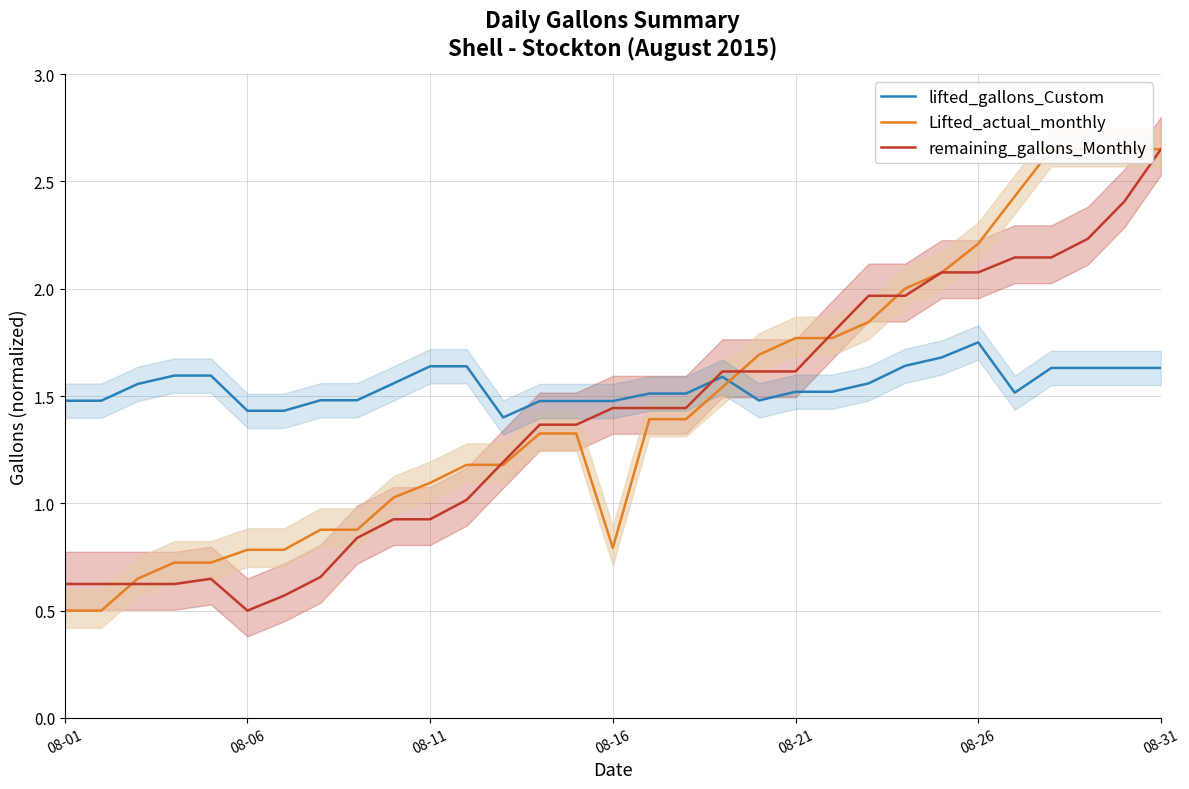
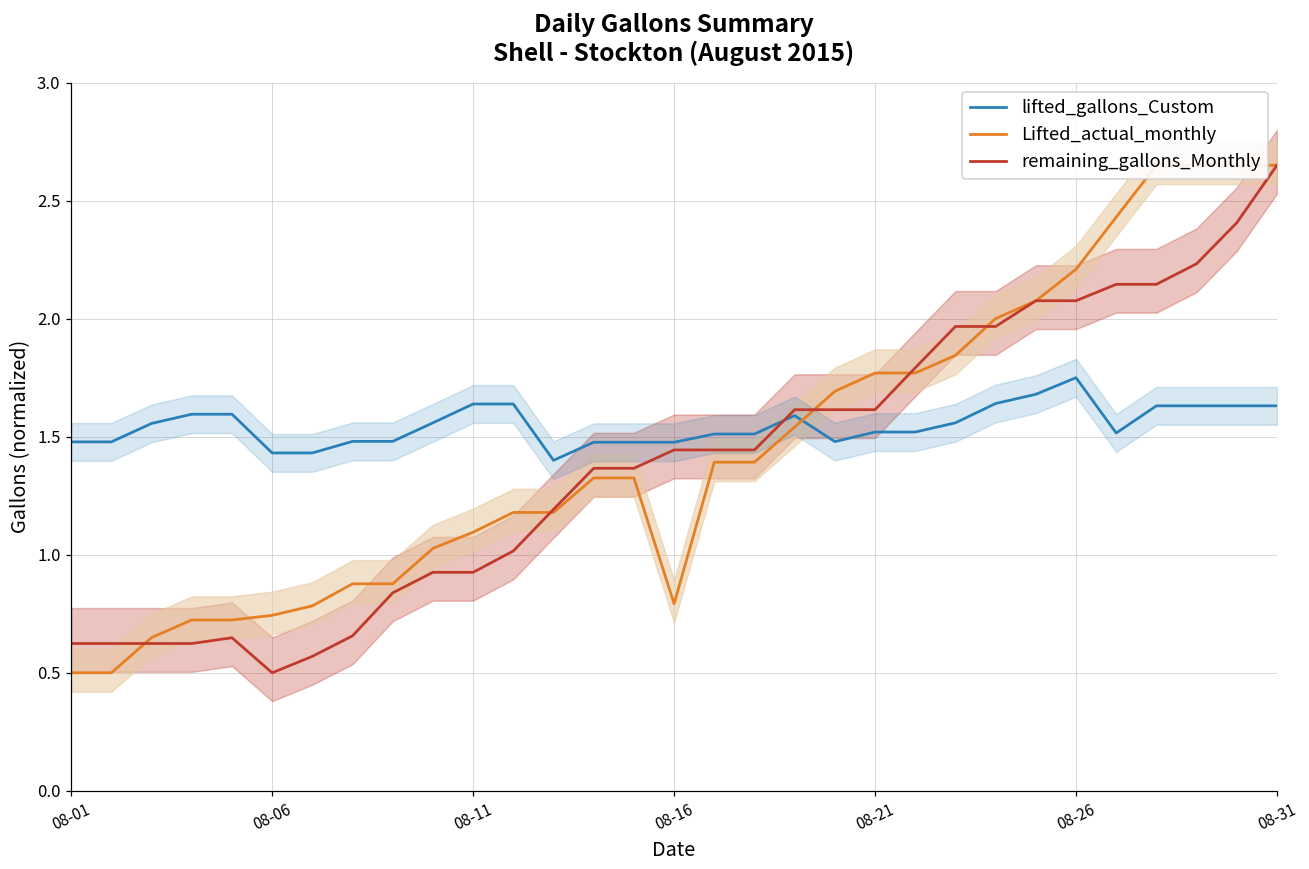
Lifted_actual_monthly, 08-06: 0.78 -> 0.74
